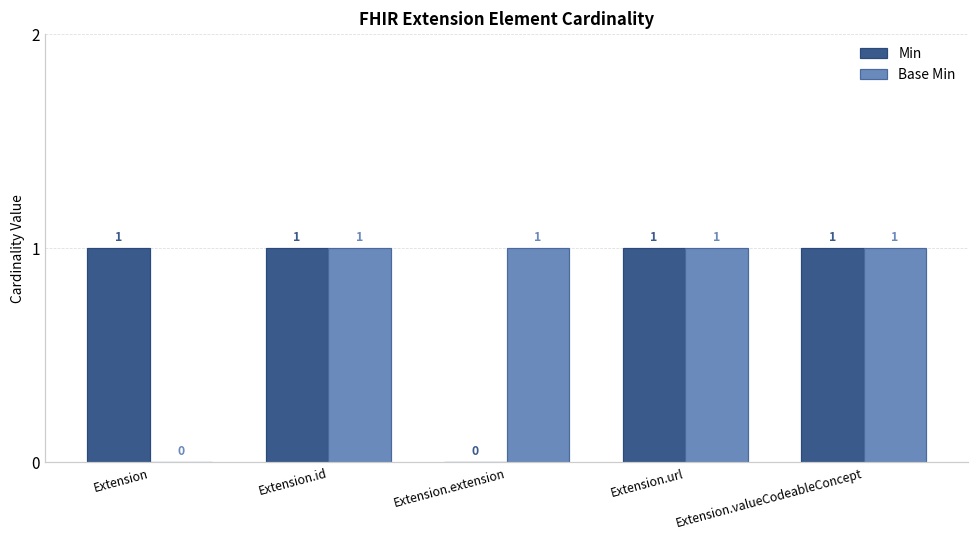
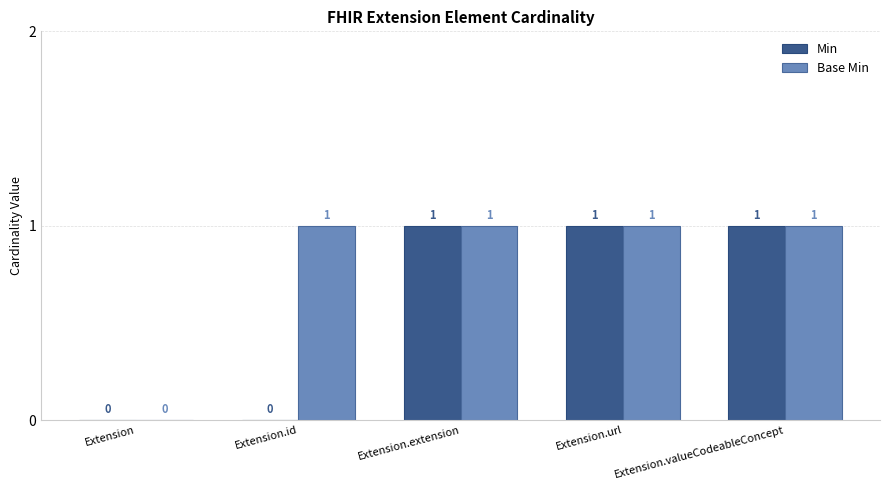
Min, Extension: 1 -> 0
Min, Extension.id: 1 -> 0
Min, Extension.extension: 0 -> 1
